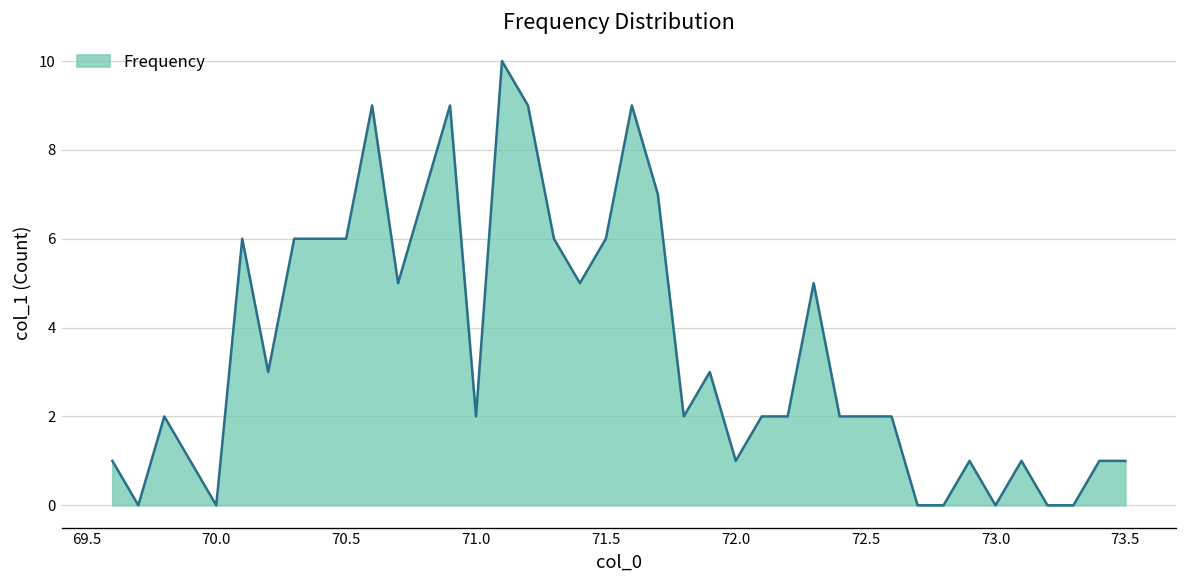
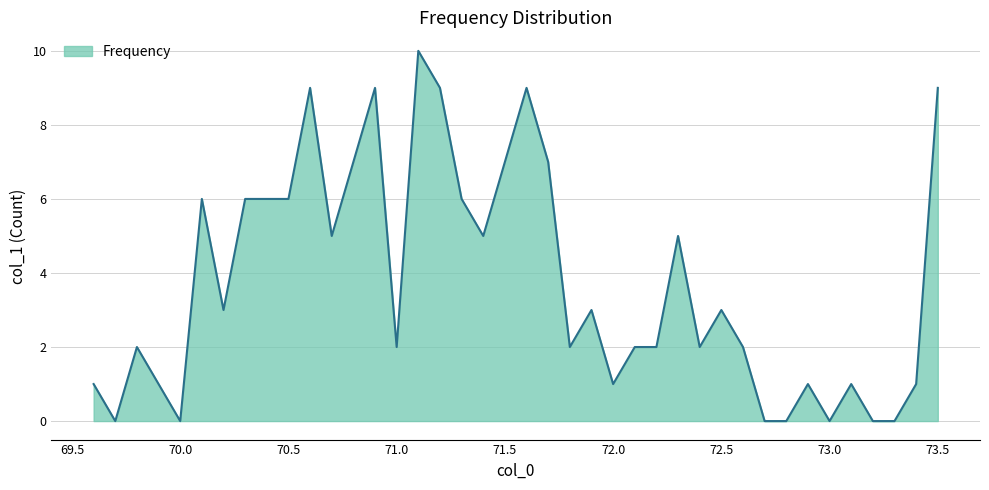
71.5: 6 -> 7
72.5: 2 -> 3
73.5: 1 -> 9
